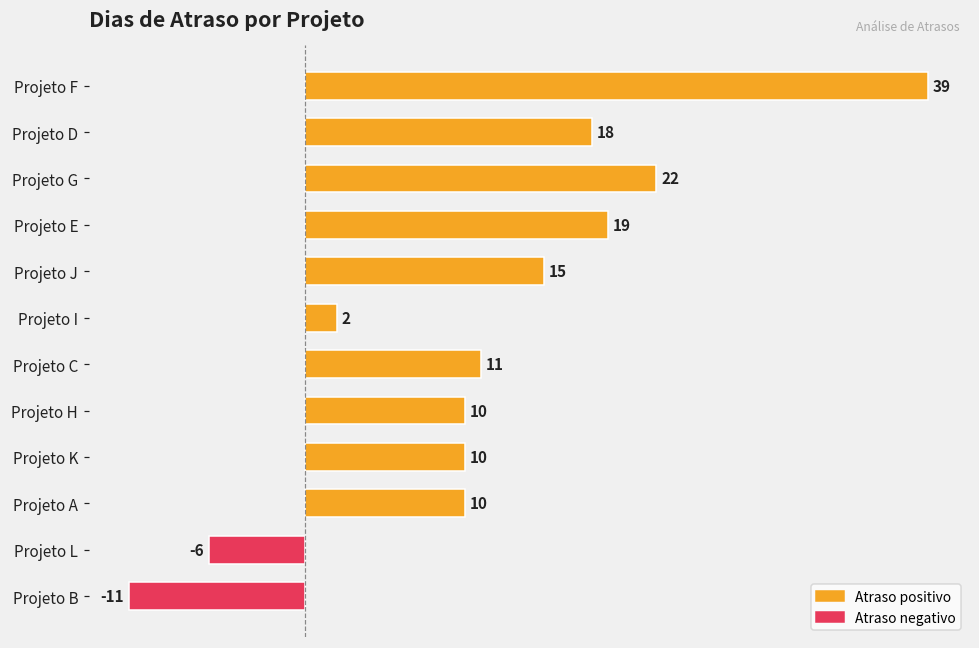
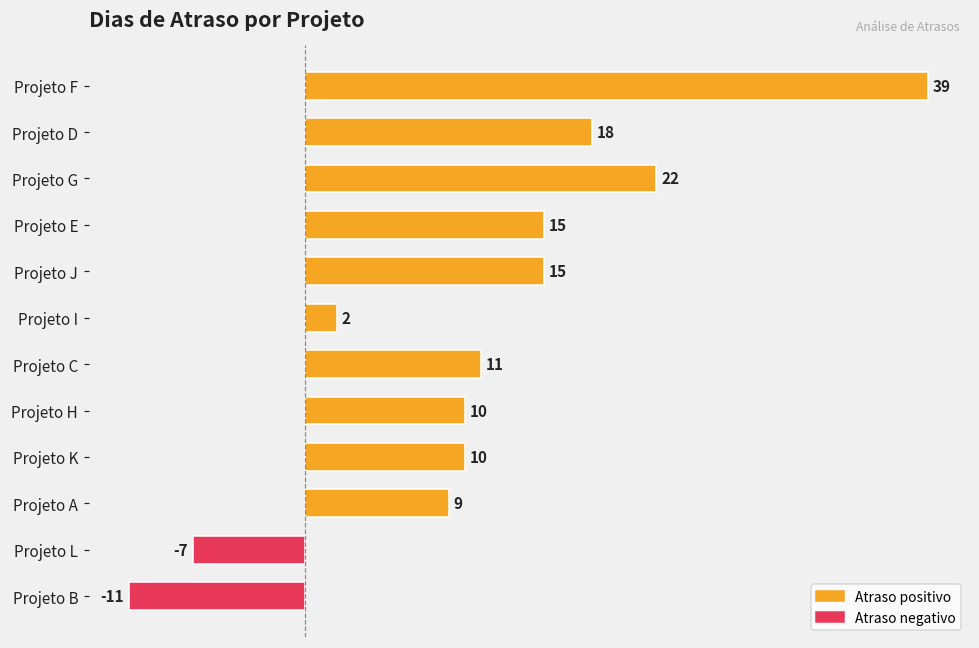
Projeto E: 19 -> 15
Projeto A: 10 -> 9
Projeto L: -6 -> -7
